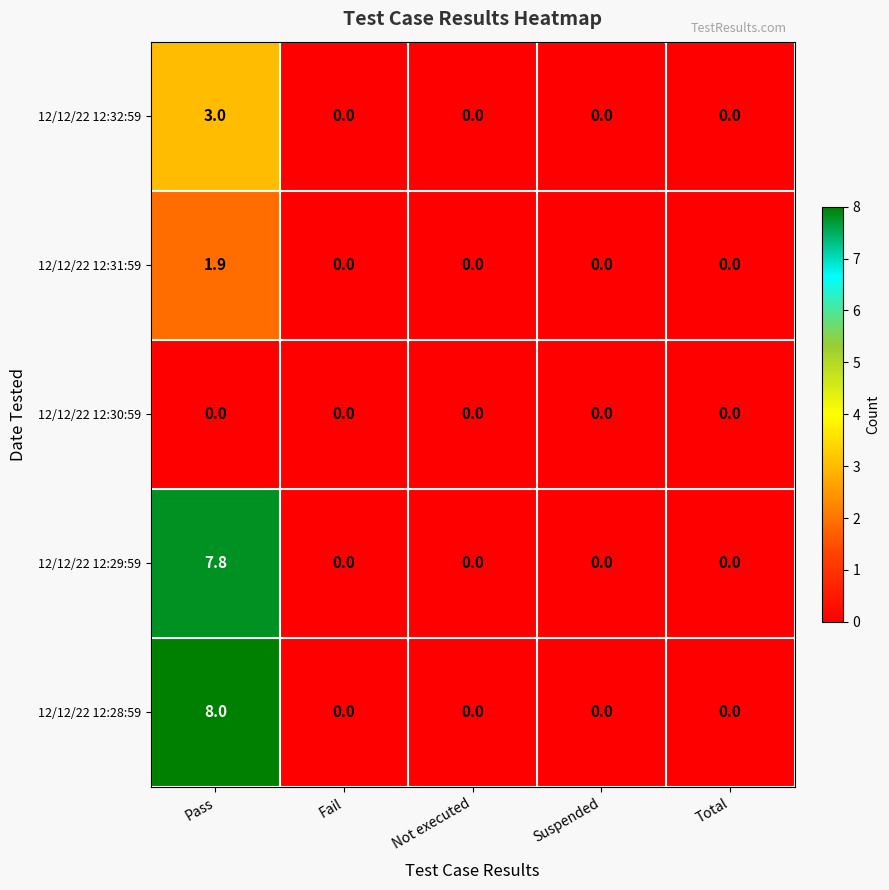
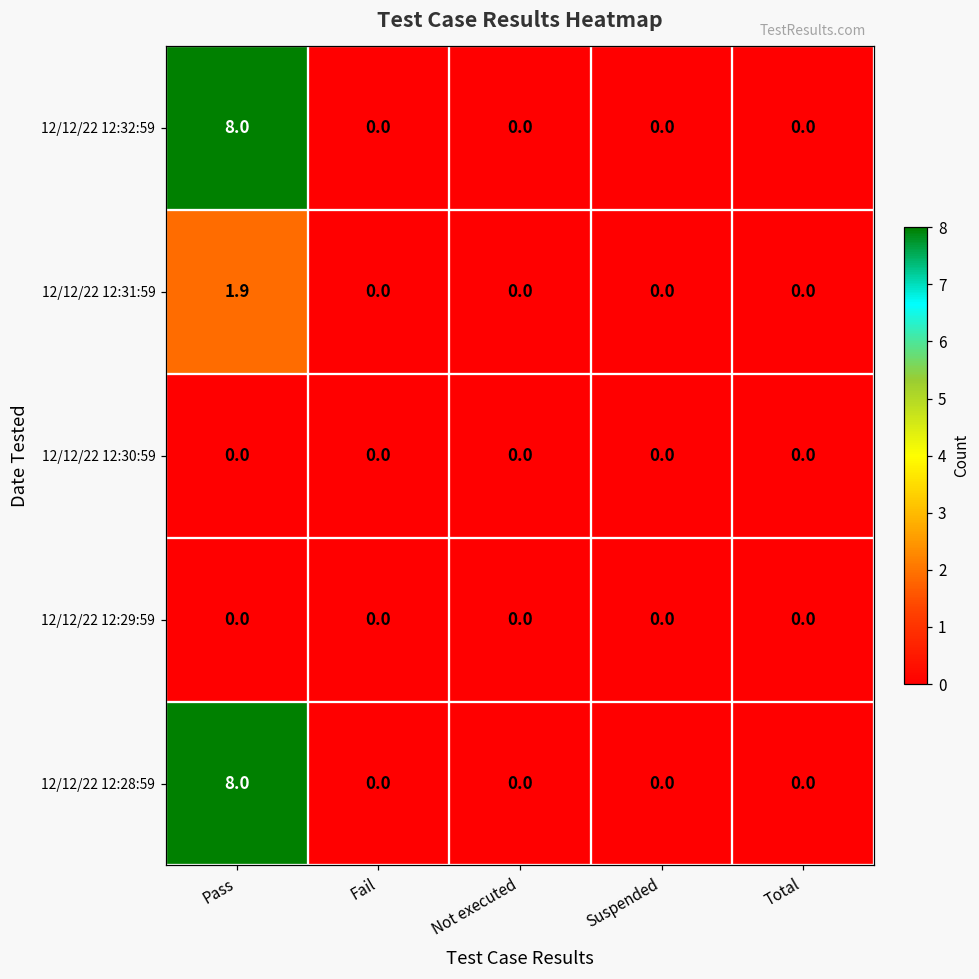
12/12/22 12:32:59, Pass: 3.0 -> 8.0
12/12/22 12:29:59, Pass: 7.8 -> 0.0
